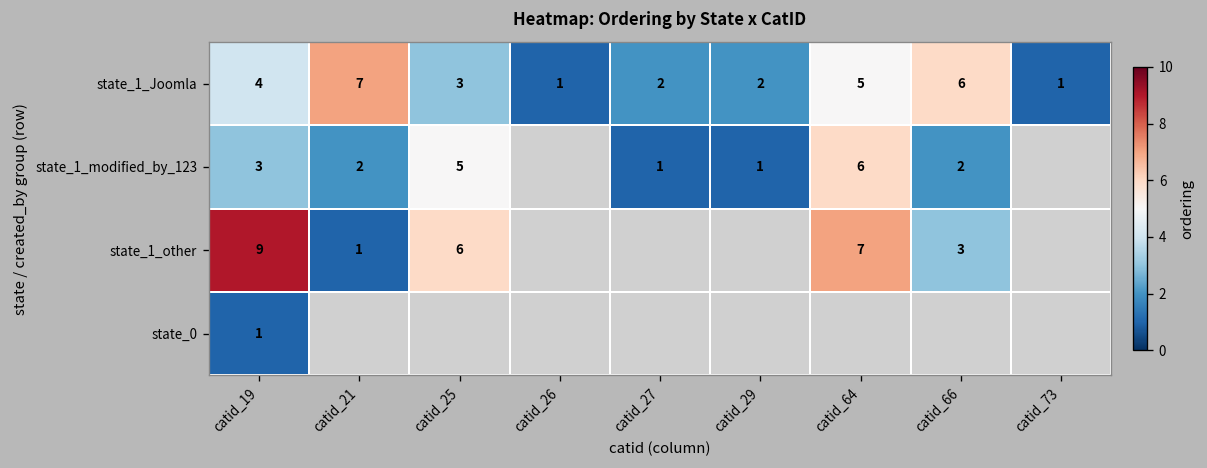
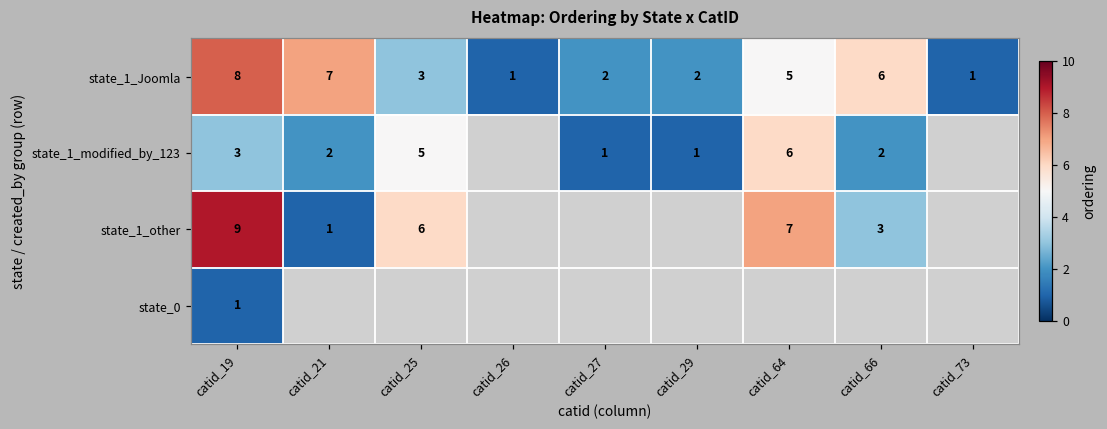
state_1_Joomla, catid_19: 4 -> 8
